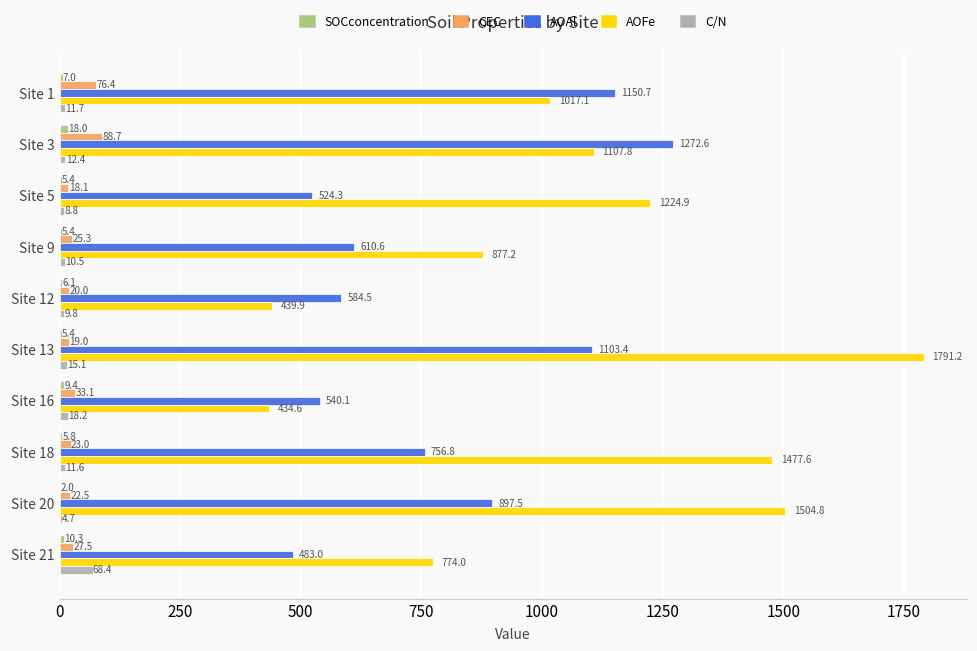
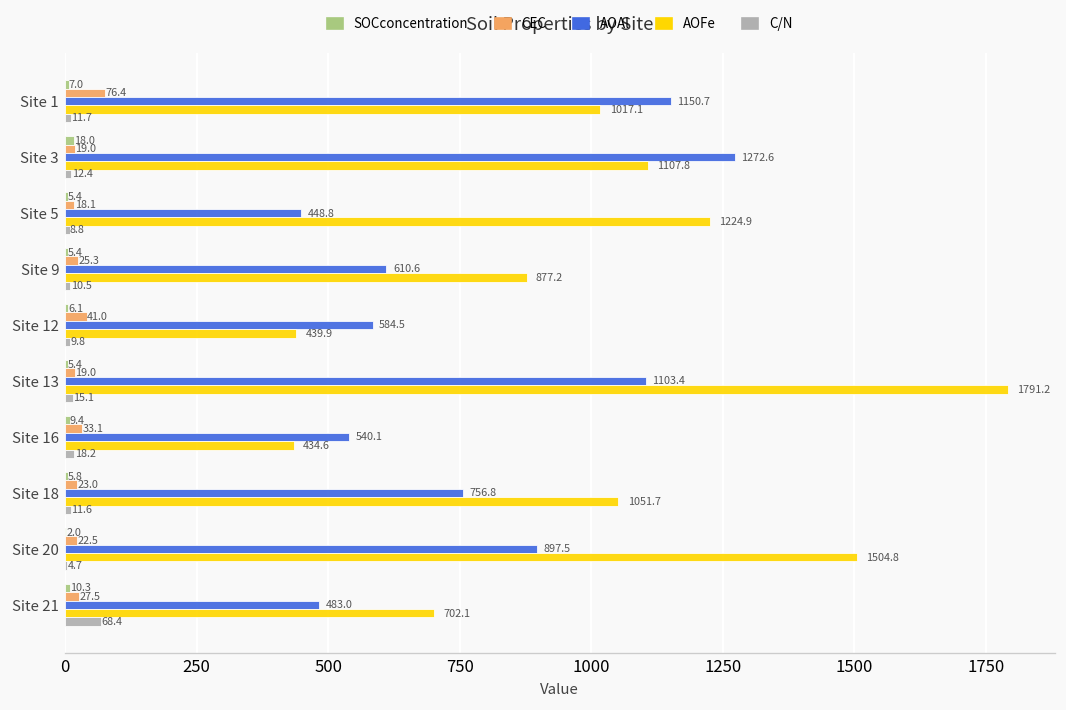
CEC, Site 3: 88.7 -> 19.0
AOAl, Site 5: 524.3 -> 448.8
CEC, Site 12: 20.0 -> 41.0
AOFe, Site 18: 1477.6 -> 1051.7
AOFe, Site 21: 774.0 -> 702.1
